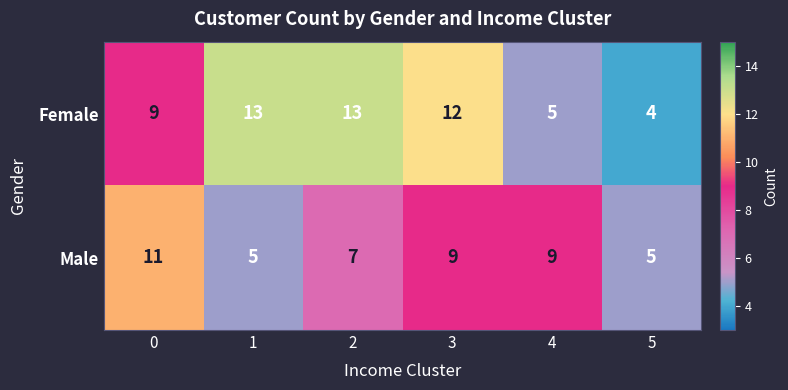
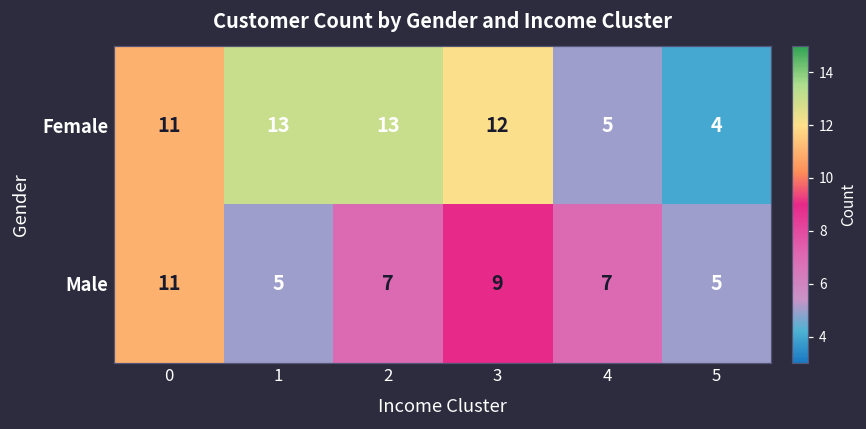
Female, 0: 9 -> 11
Male, 4: 9 -> 7
